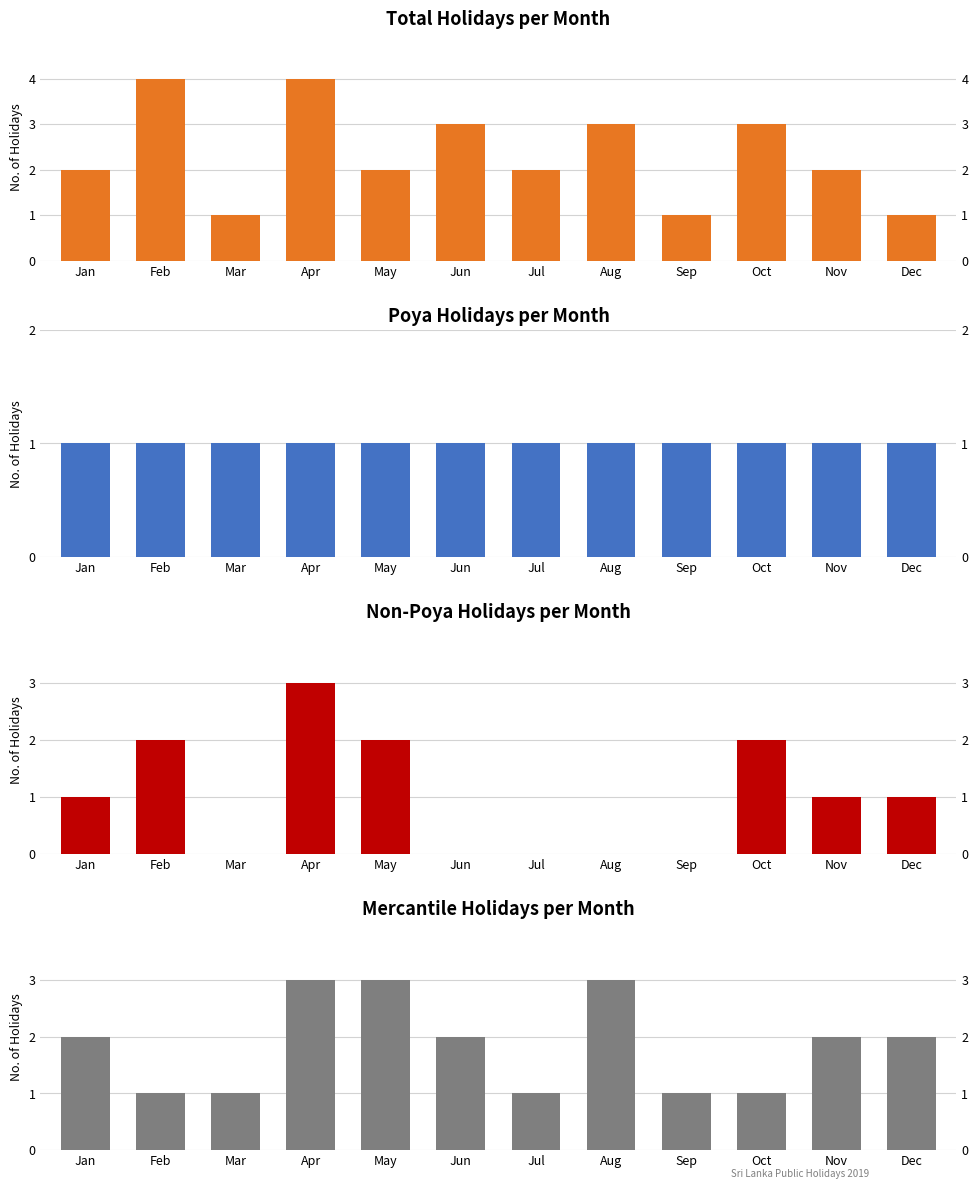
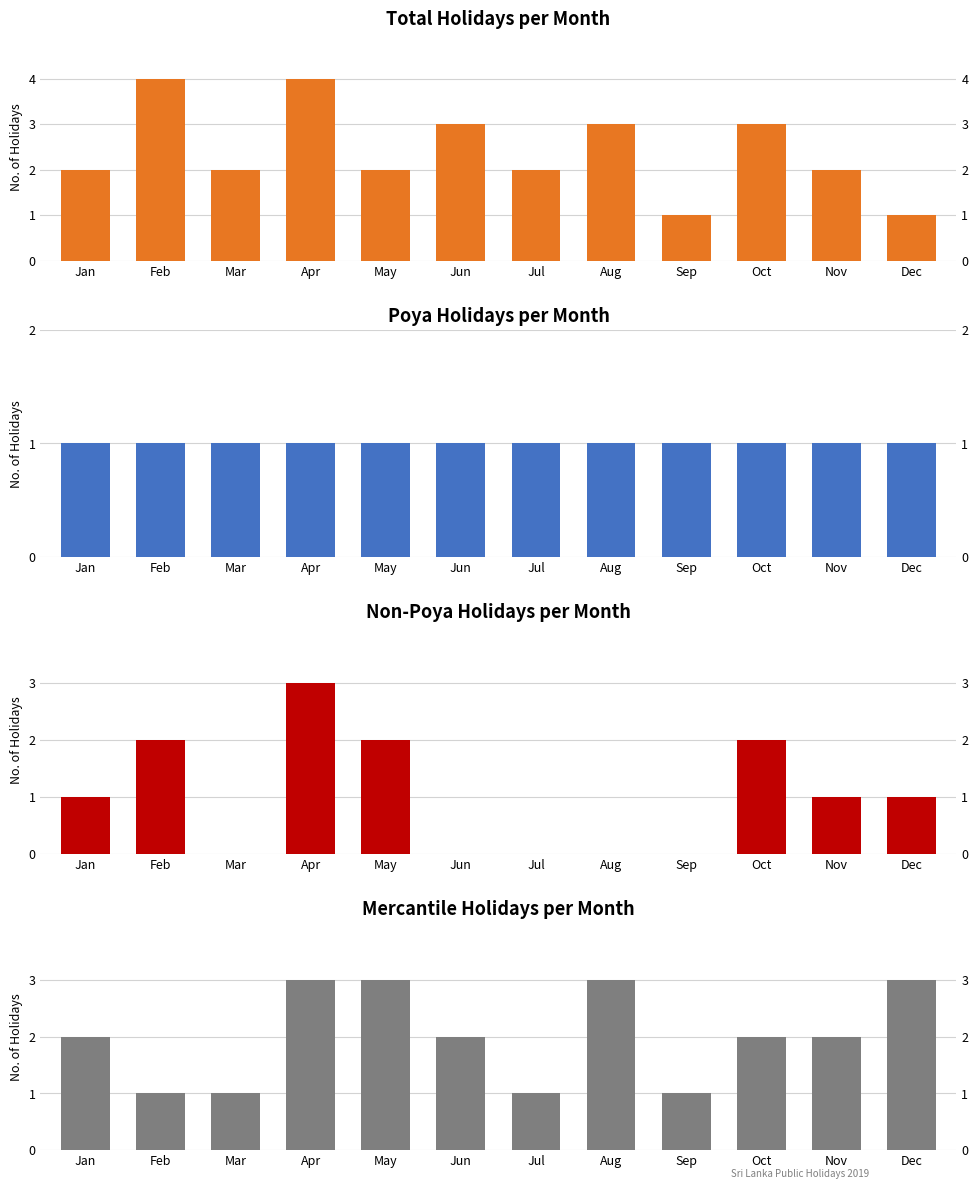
Total Holidays per Month, Mar: 1 -> 2
Mercantile Holidays per Month, Oct: 1 -> 2
Mercantile Holidays per Month, Dec: 2 -> 3
